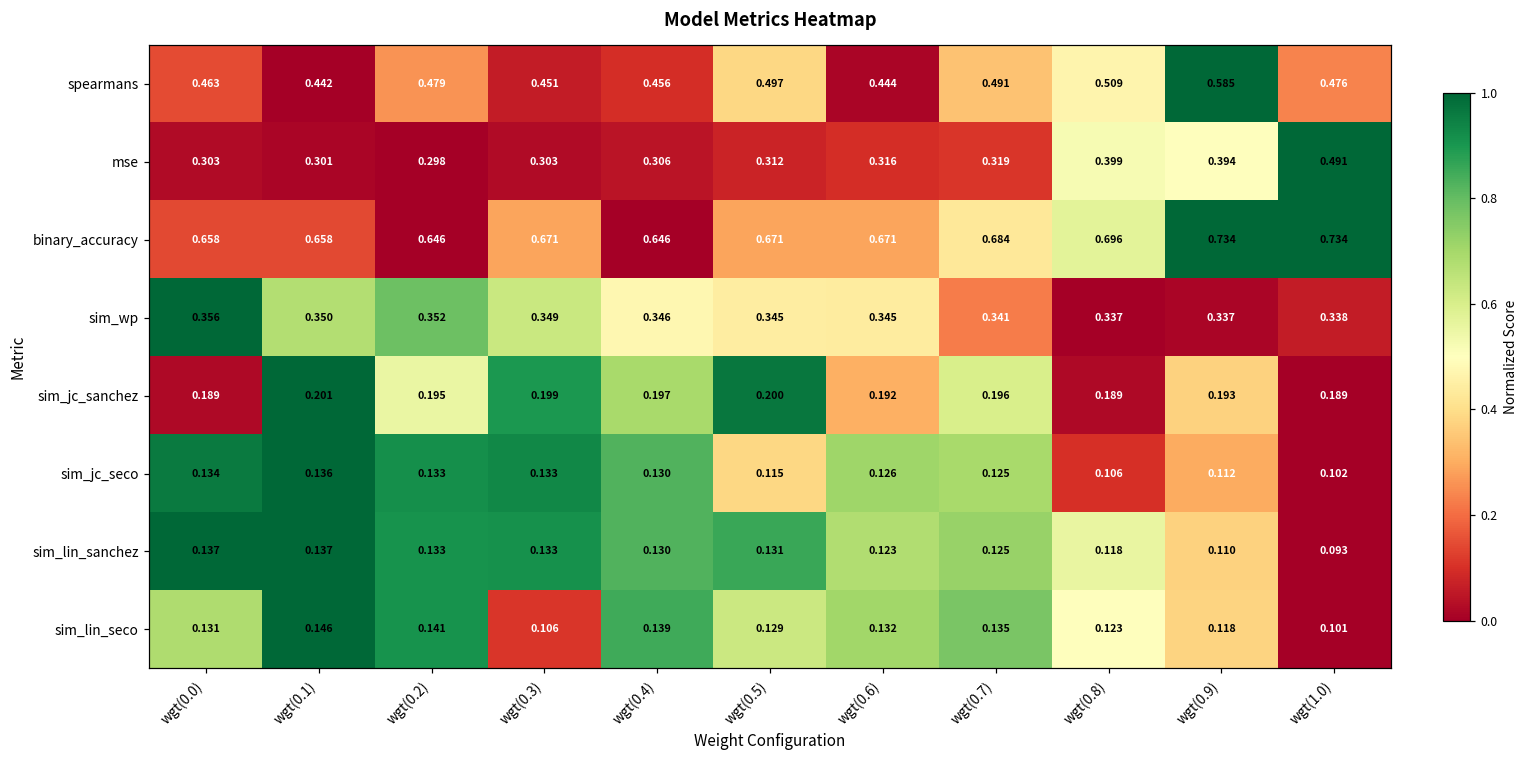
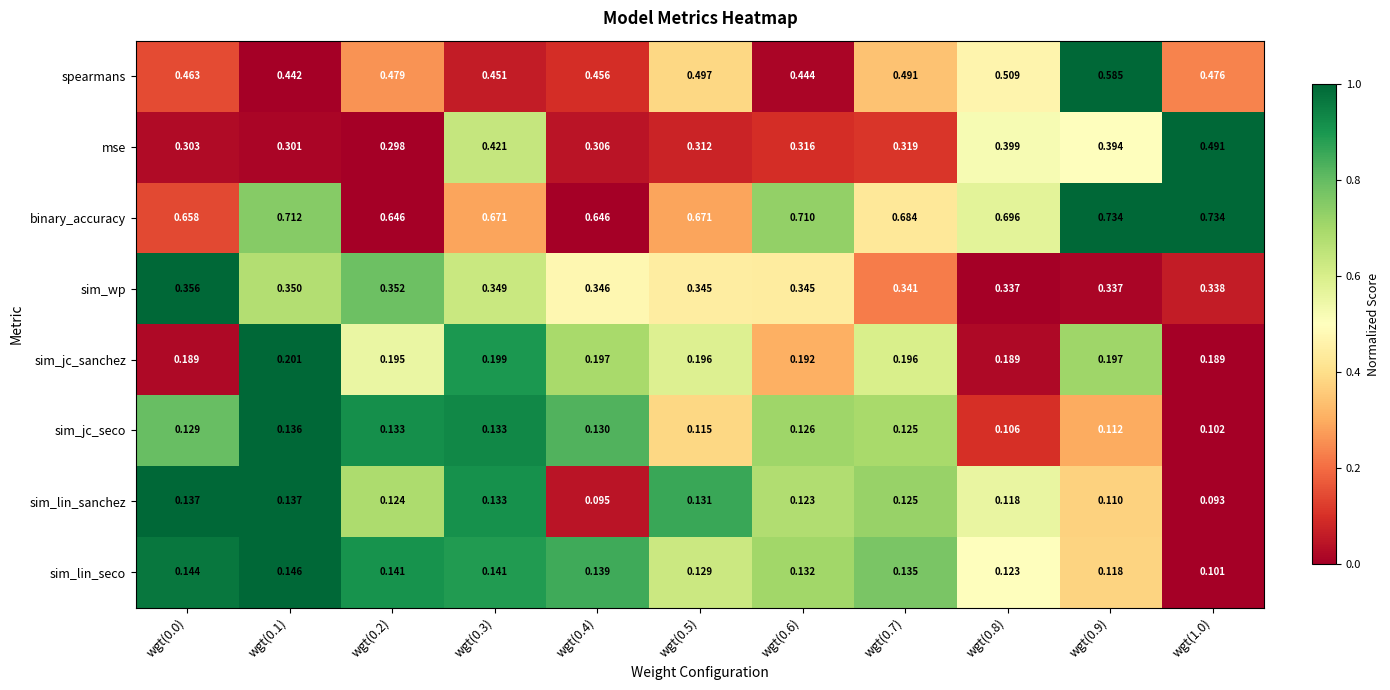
mse, wgt(0.3): 0.303 -> 0.421
binary_accuracy, wgt(0.1): 0.658 -> 0.712
binary_accuracy, wgt(0.6): 0.671 -> 0.710
sim_jc_sanchez, wgt(0.5): 0.200 -> 0.196
sim_jc_sanchez, wgt(0.9): 0.193 -> 0.197
sim_jc_seco, wgt(0.0): 0.134 -> 0.129
sim_lin_sanchez, wgt(0.2): 0.133 -> 0.124
sim_lin_sanchez, wgt(0.4): 0.130 -> 0.095
sim_lin_seco, wgt(0.0): 0.131 -> 0.144
sim_lin_seco, wgt(0.3): 0.106 -> 0.141
